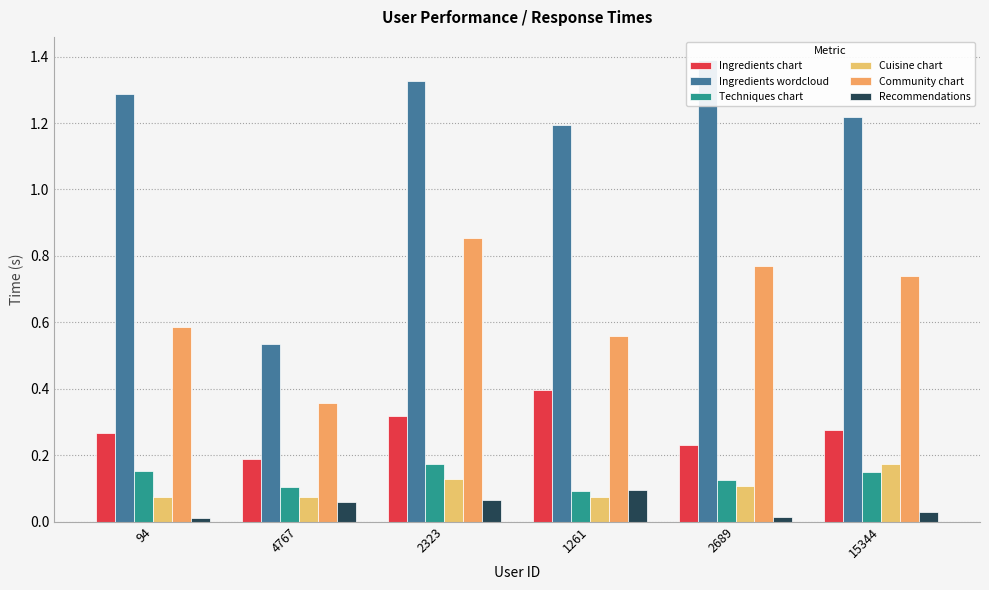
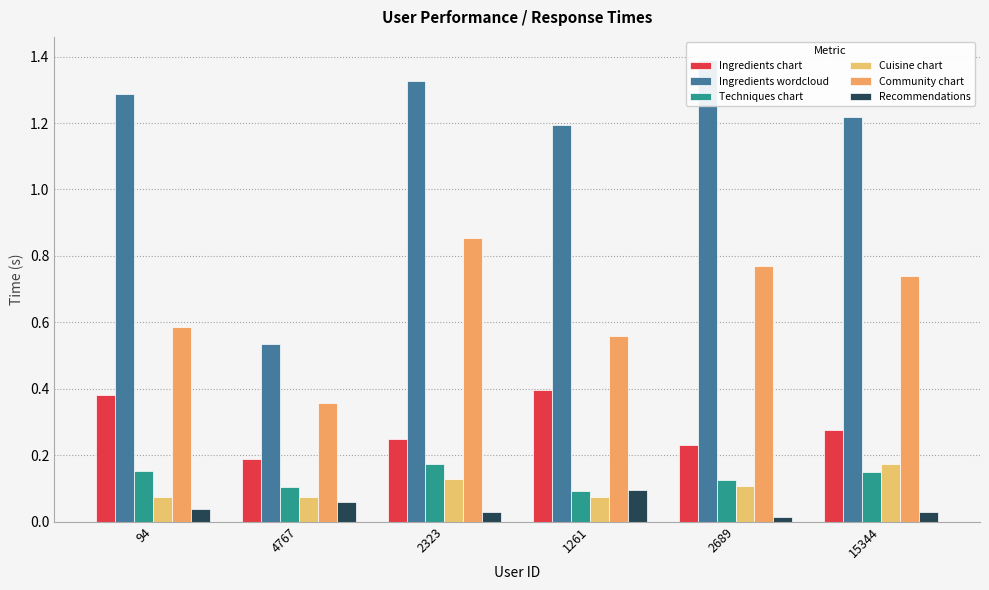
Ingredients chart, 94: 0.27 -> 0.38
Recommendations, 94: 0.01 -> 0.04
Ingredients chart, 2323: 0.32 -> 0.25
Recommendations, 2323: 0.06 -> 0.03
